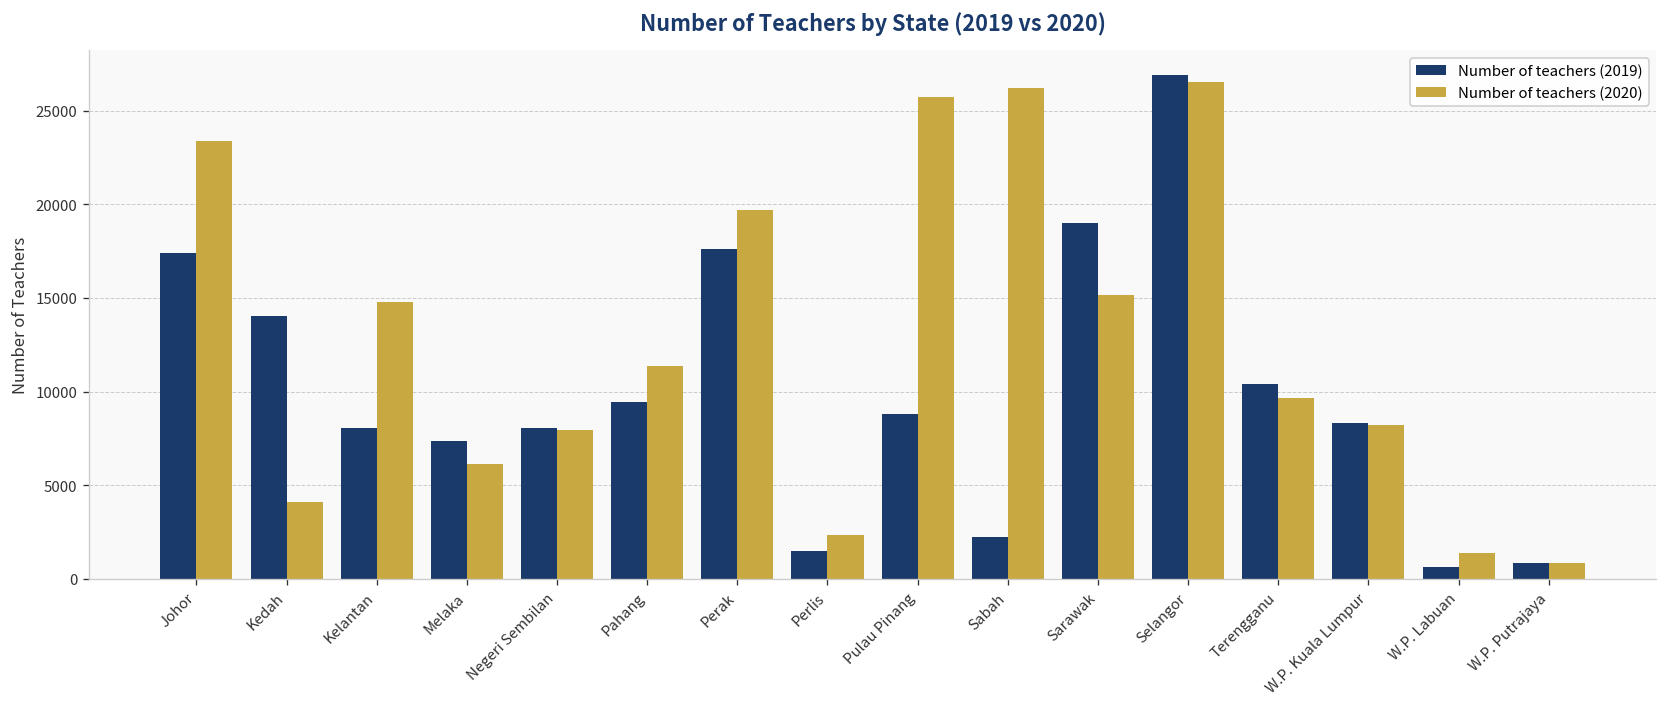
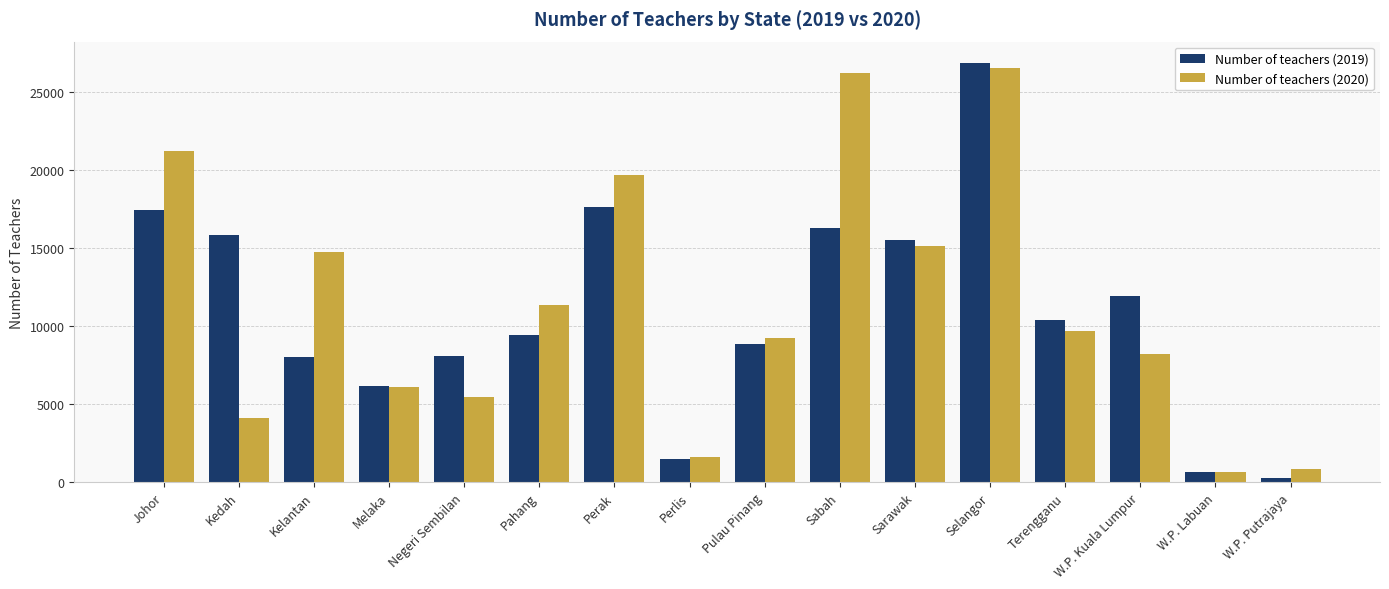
Number of teachers (2020), Johor: 23400 -> 21200
Number of teachers (2019), Kedah: 14000 -> 15900
Number of teachers (2019), Melaka: 7300 -> 6200
Number of teachers (2020), Negeri Sembilan: 8000 -> 5500
Number of teachers (2020), Perlis: 2300 -> 1600
Number of teachers (2020), Pulau Pinang: 25800 -> 9200
Number of teachers (2019), Sabah: 2200 -> 16300
Number of teachers (2019), Sarawak: 19000 -> 15500
Number of teachers (2019), W.P. Kuala Lumpur: 8300 -> 11900
Number of teachers (2020), W.P. Labuan: 1400 -> 600
Number of teachers (2019), W.P. Putrajaya: 800 -> 300
